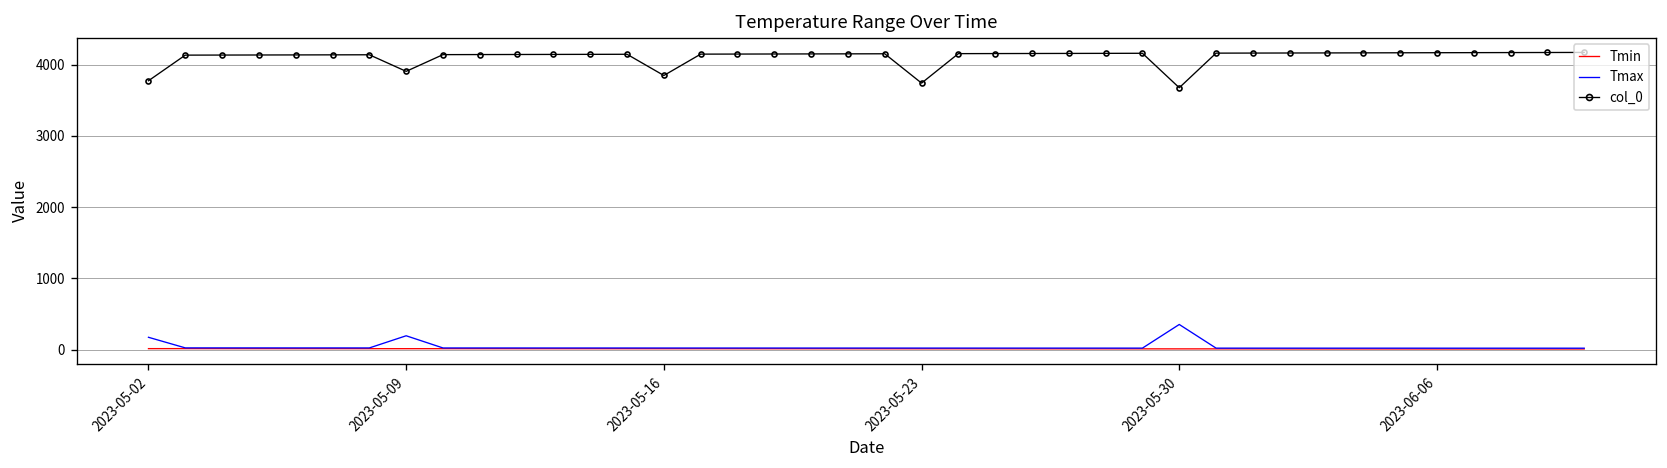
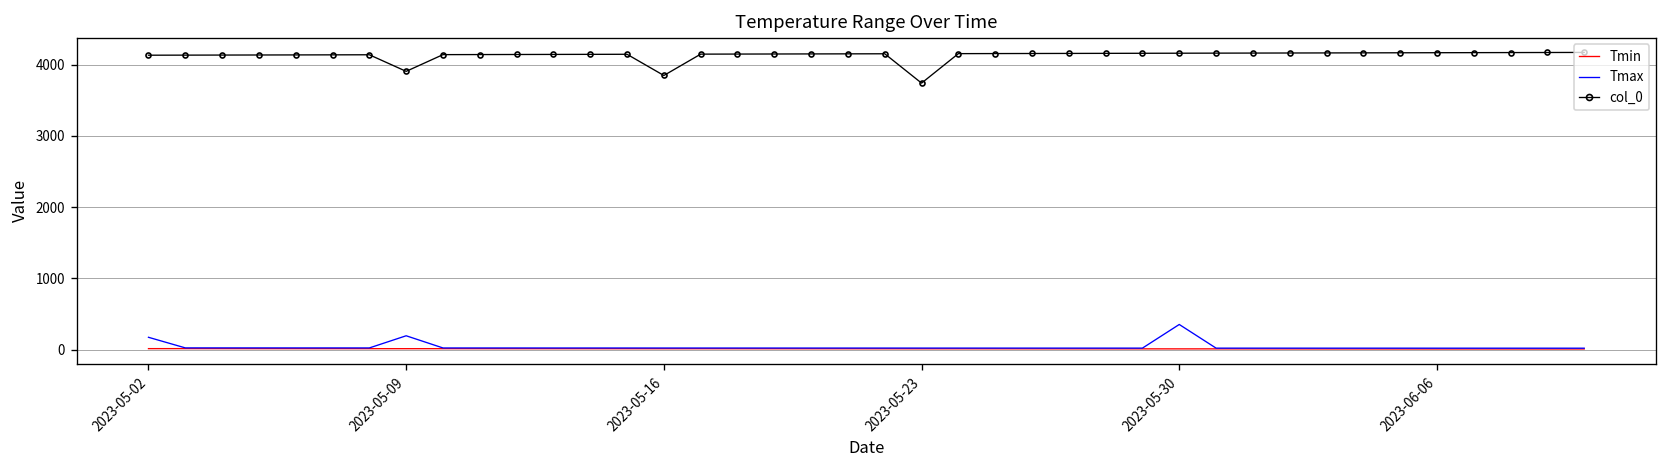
col_0, 2023-05-02: 3800 -> 4100
col_0, 2023-05-30: 3700 -> 4200
